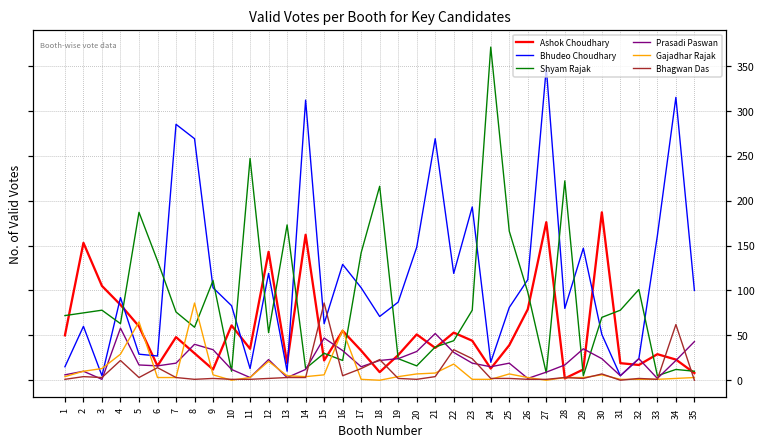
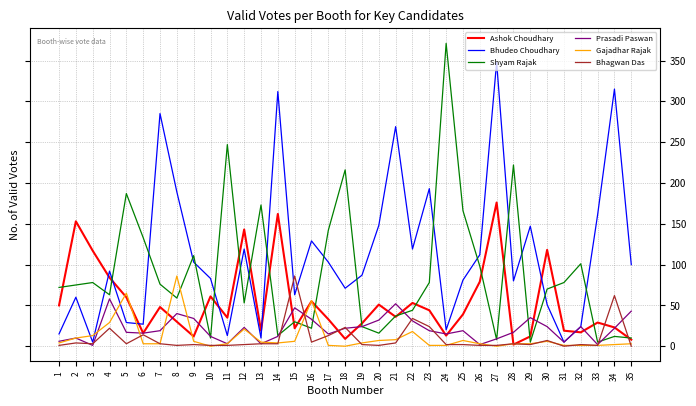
Ashok Choudhary, 3: 110 -> 120
Bhudeo Choudhary, 8: 270 -> 190
Ashok Choudhary, 30: 190 -> 120
